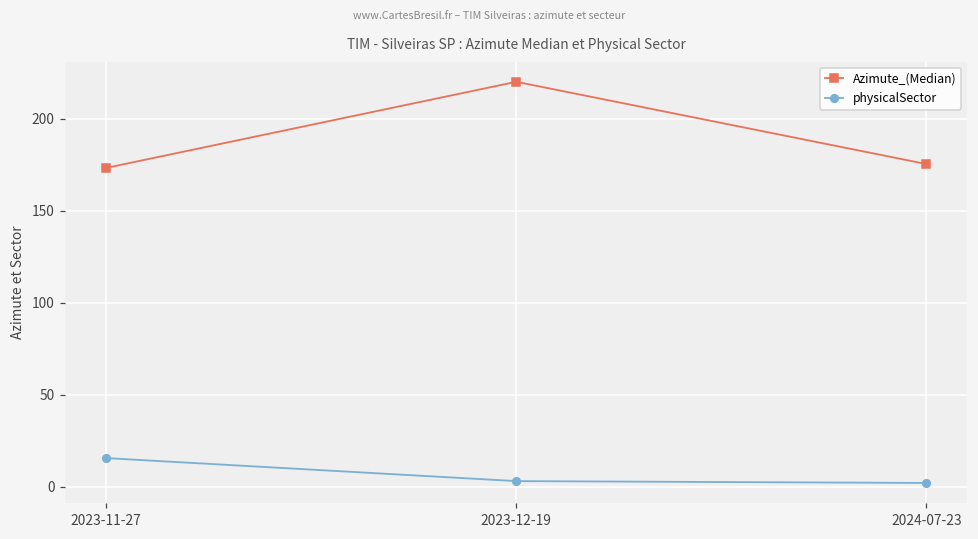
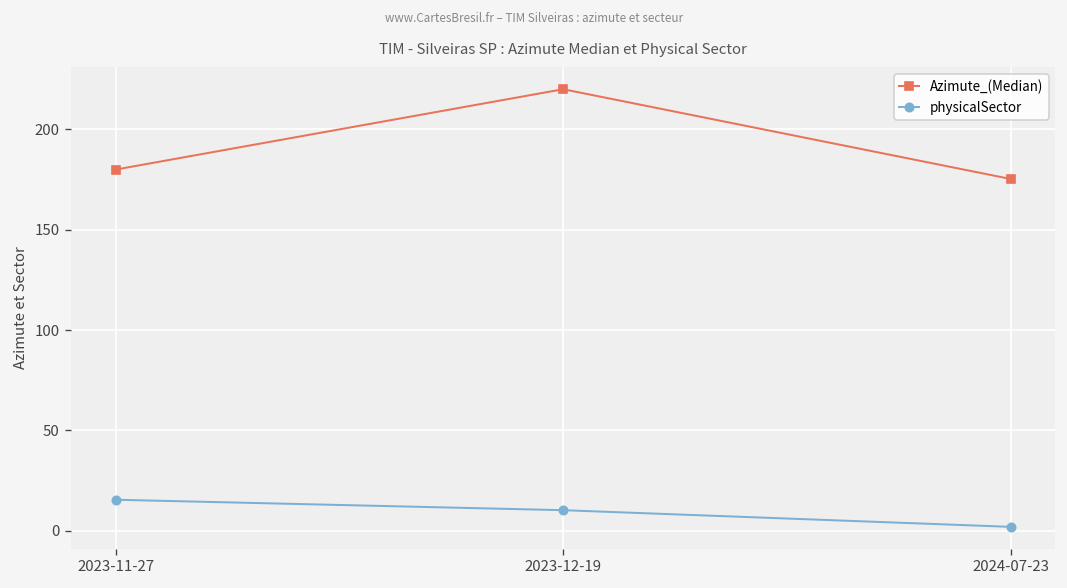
Azimute_(Median), 2023-11-27: 173 -> 180
physicalSector, 2023-12-19: 3 -> 10
